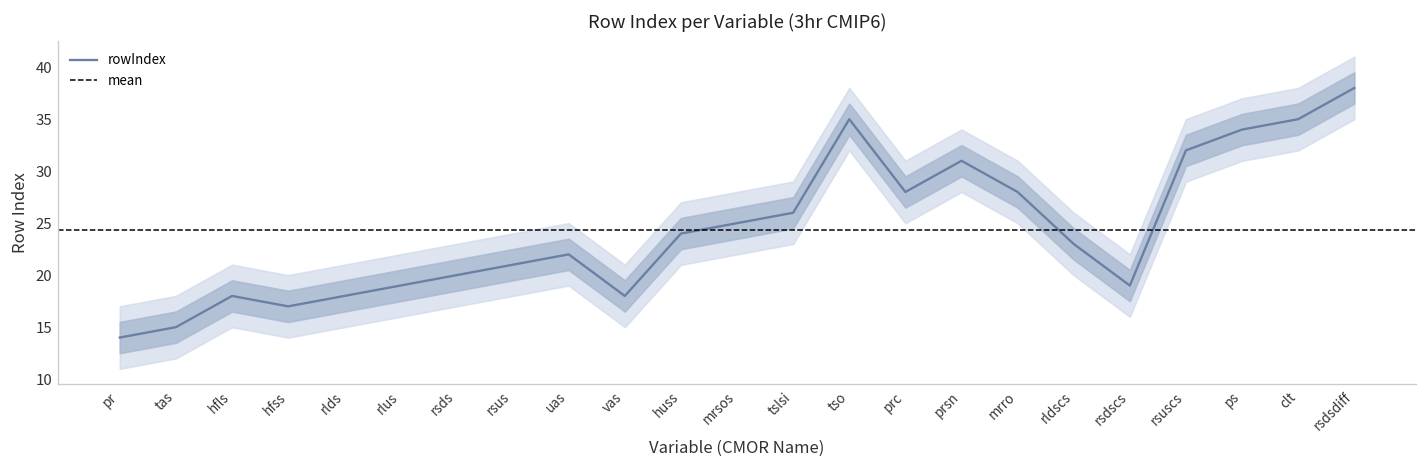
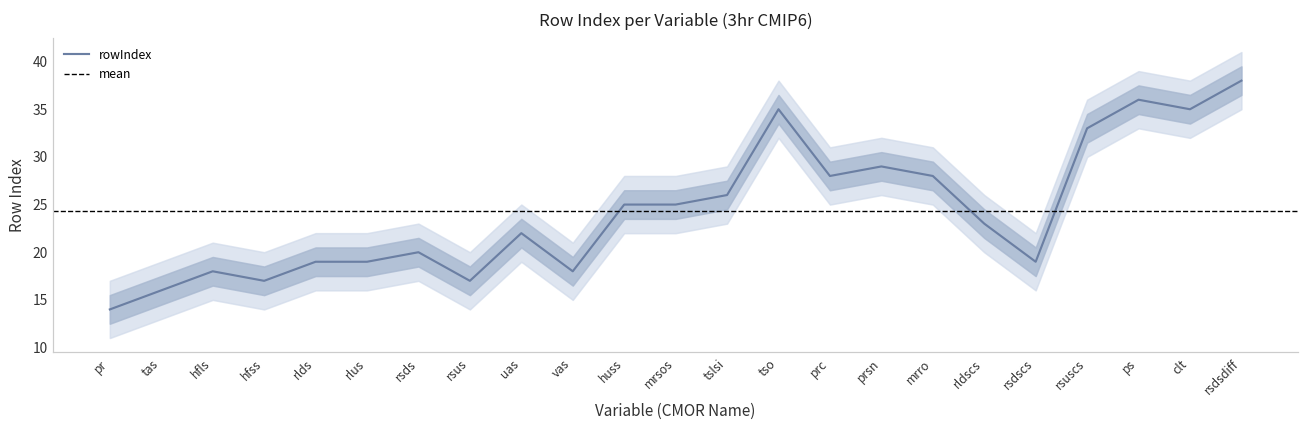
rowIndex, tas: 15 -> 16
rowIndex, rlds: 18 -> 19
rowIndex, rsus: 21 -> 17
rowIndex, huss: 24 -> 25
rowIndex, prsn: 31 -> 29
rowIndex, rsuscs: 32 -> 33
rowIndex, ps: 34 -> 36
